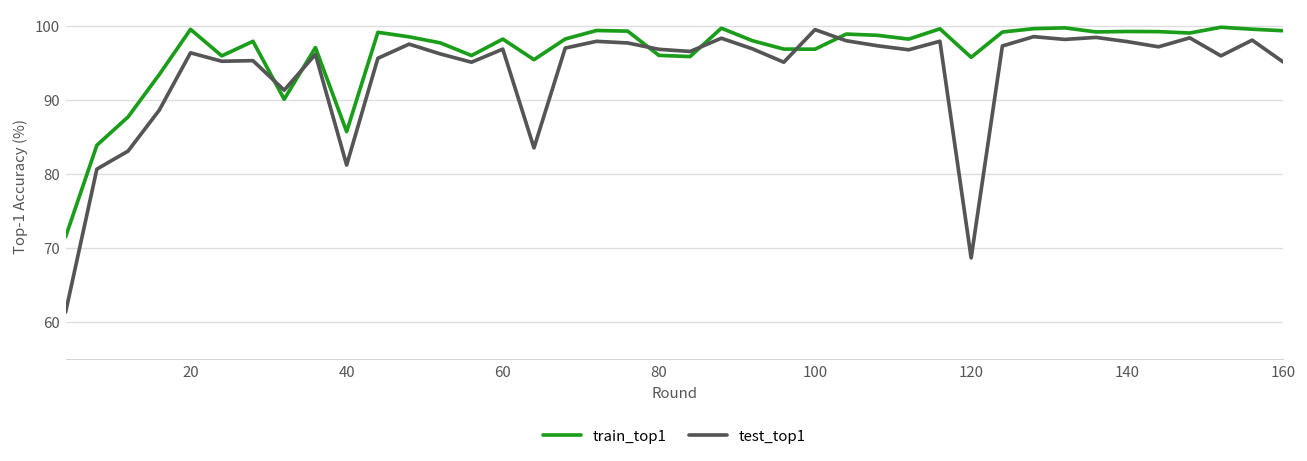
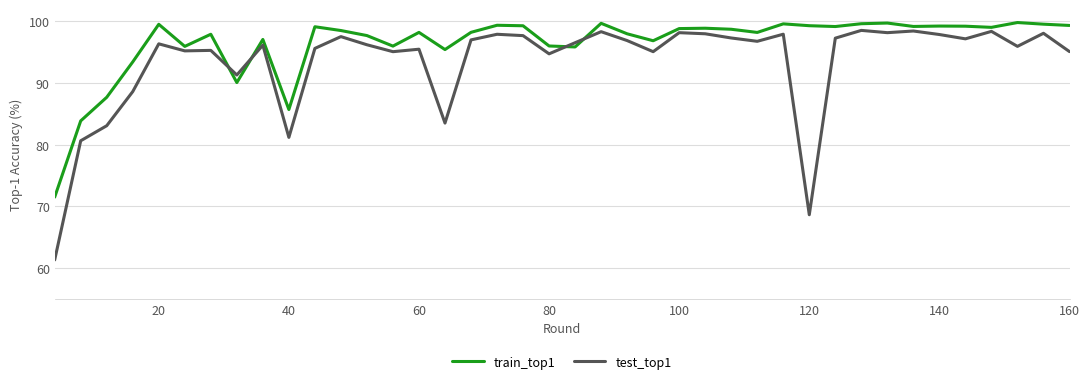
test_top1, 60: 97 -> 95
test_top1, 80: 97 -> 95
train_top1, 100: 97 -> 99
test_top1, 100: 99 -> 98
train_top1, 120: 96 -> 99
